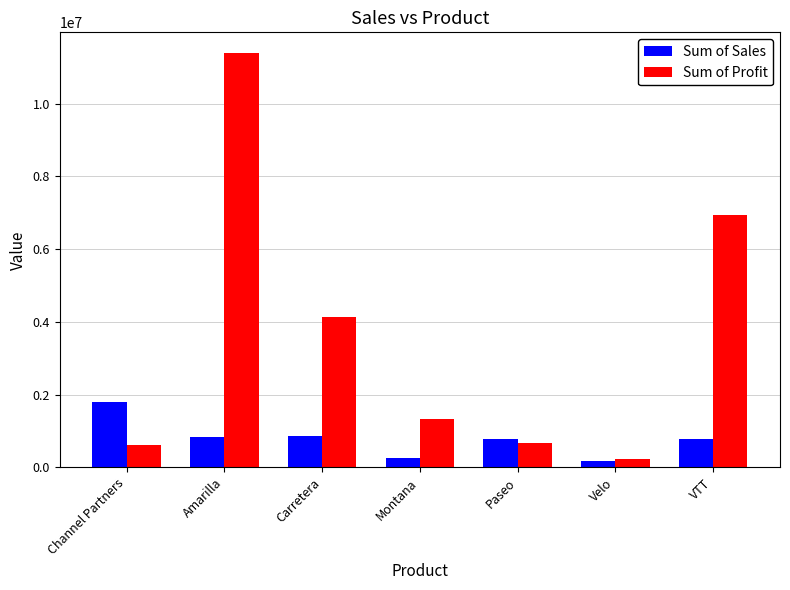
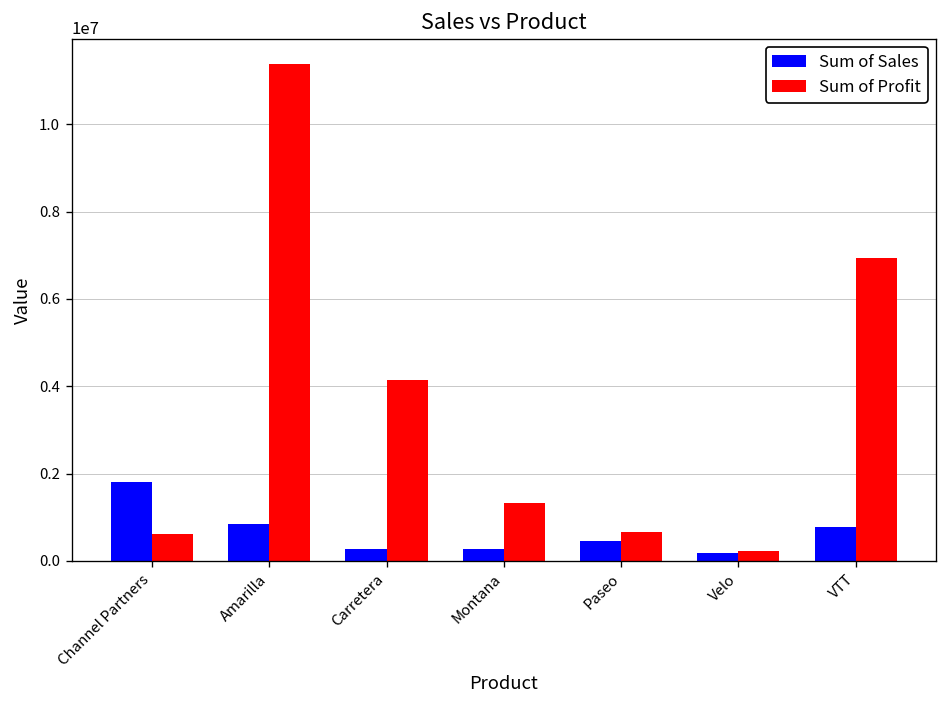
Sum of Sales, Carretera: 900000 -> 300000
Sum of Sales, Paseo: 800000 -> 500000
